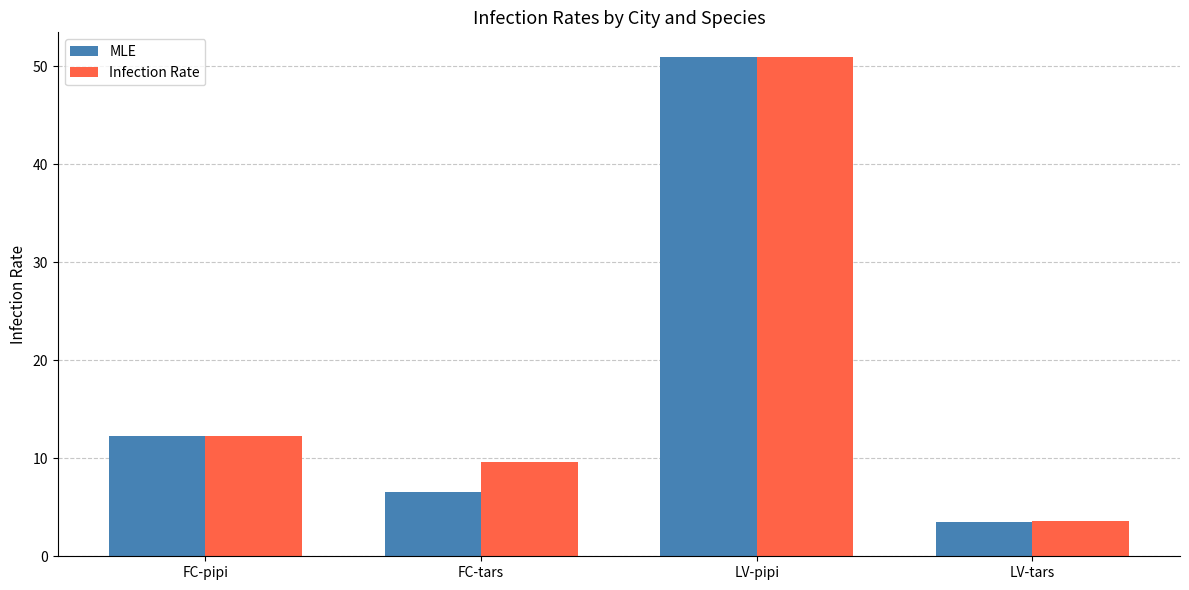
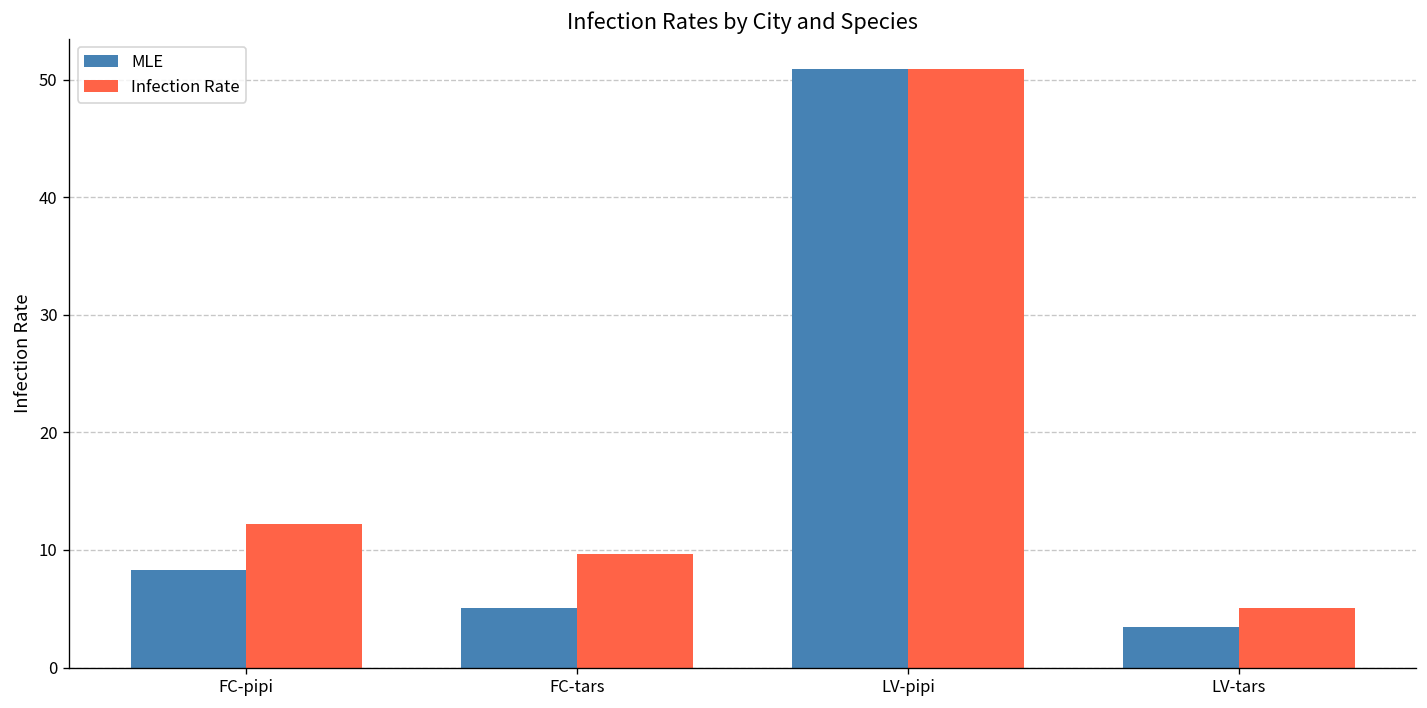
MLE, FC-pipi: 12 -> 8
MLE, FC-tars: 7 -> 5
Infection Rate, LV-tars: 4 -> 5
